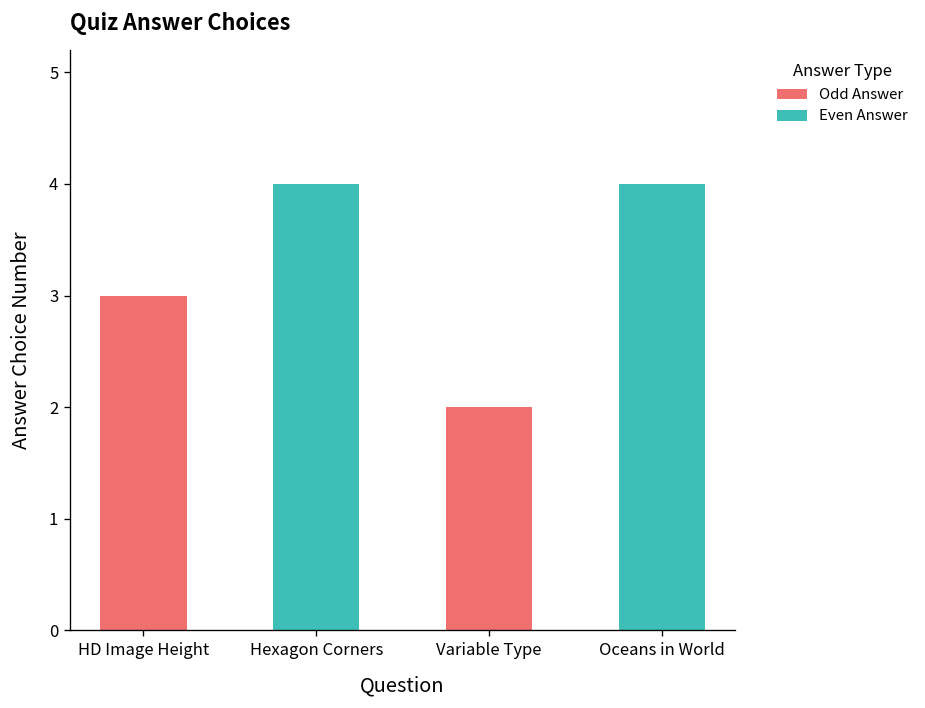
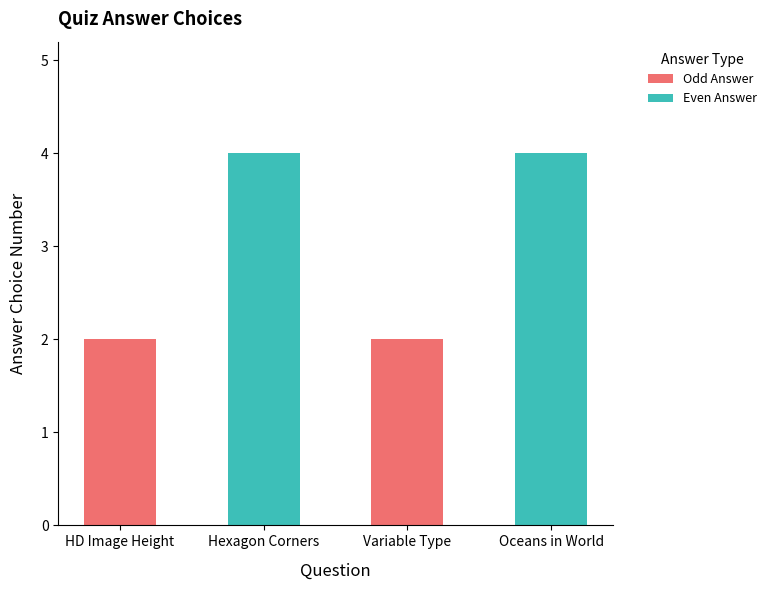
HD Image Height: 3 -> 2
